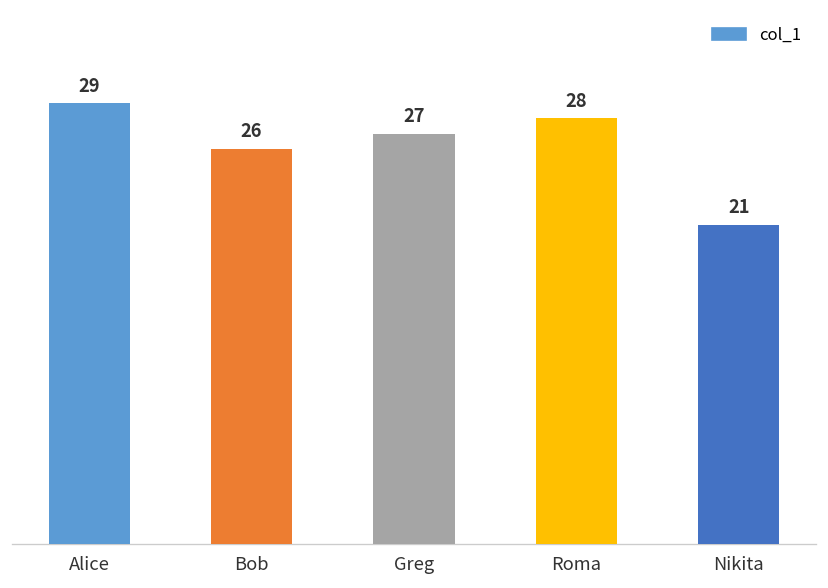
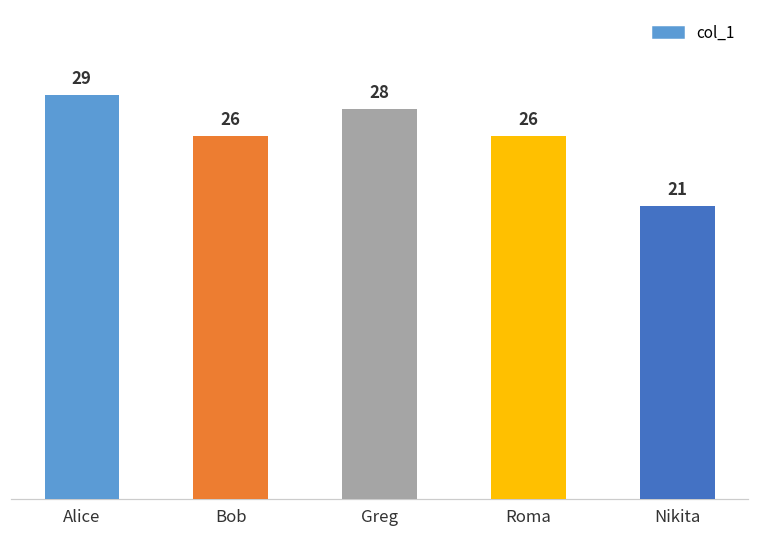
Greg: 27 -> 28
Roma: 28 -> 26
